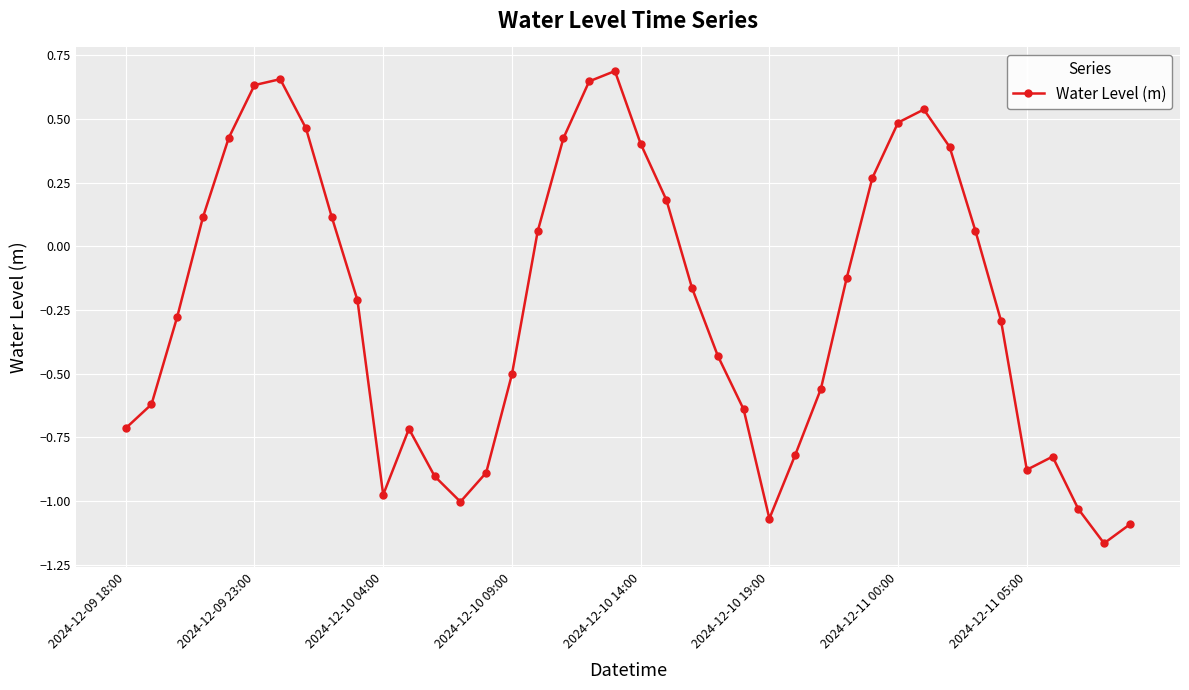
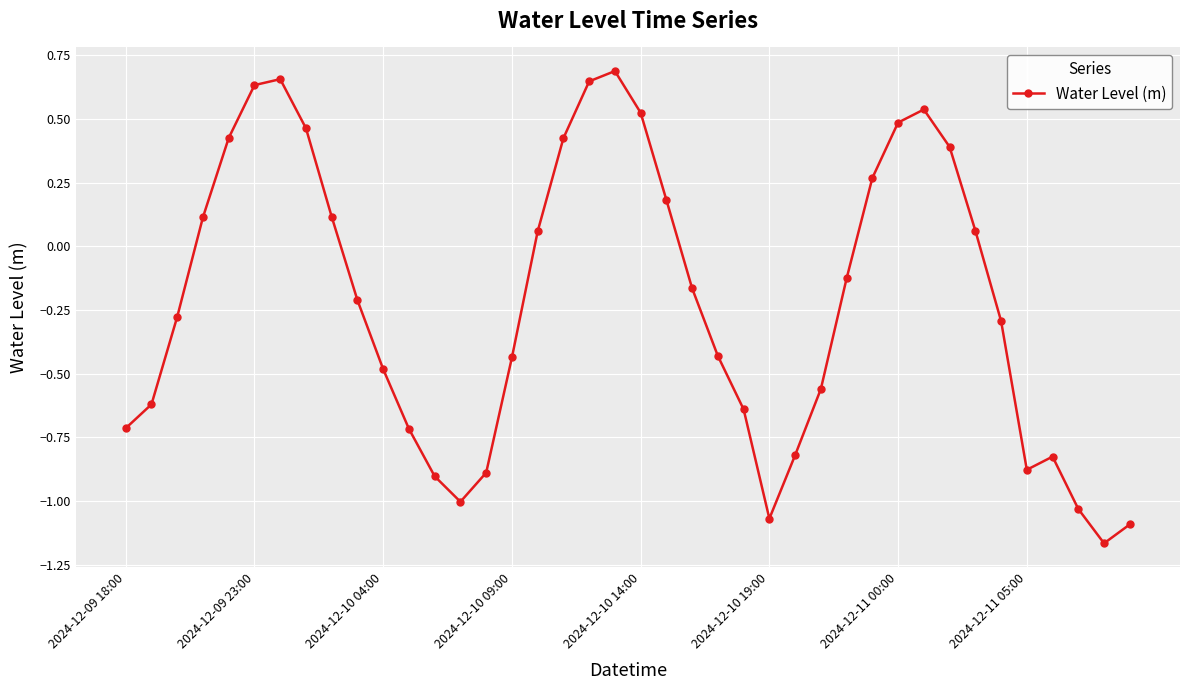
2024-12-10 04:00: -0.97 -> -0.48
2024-12-10 09:00: -0.50 -> -0.44
2024-12-10 14:00: 0.40 -> 0.52
